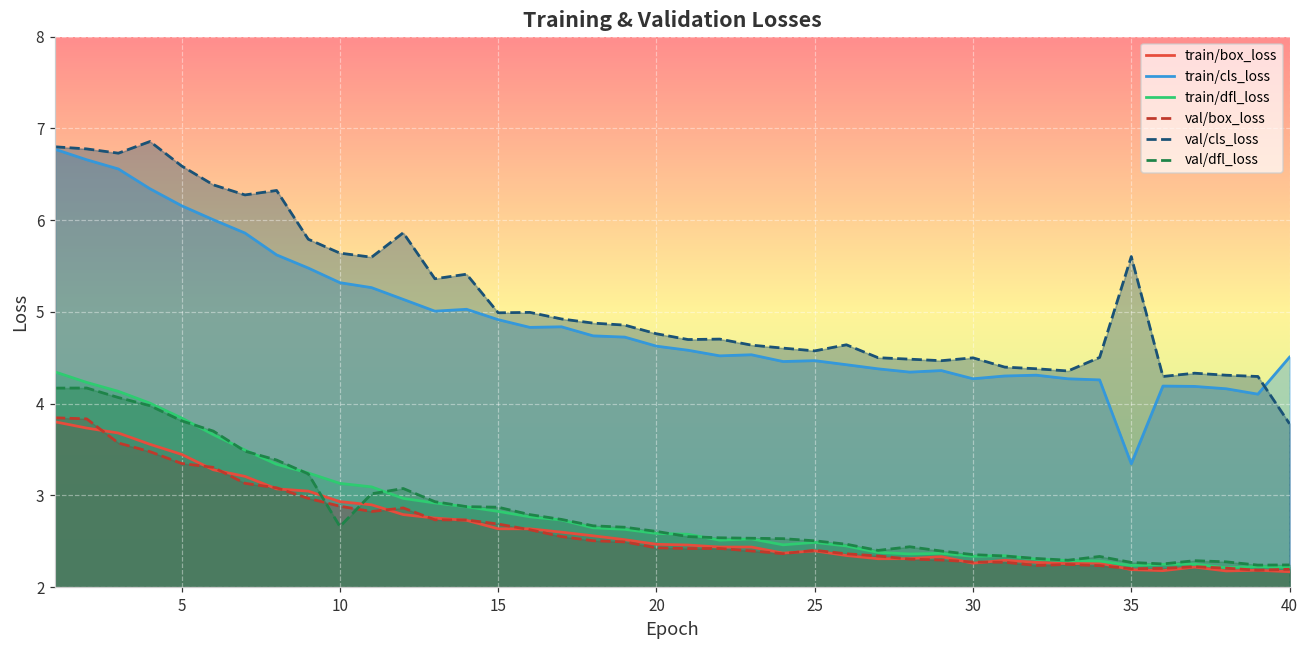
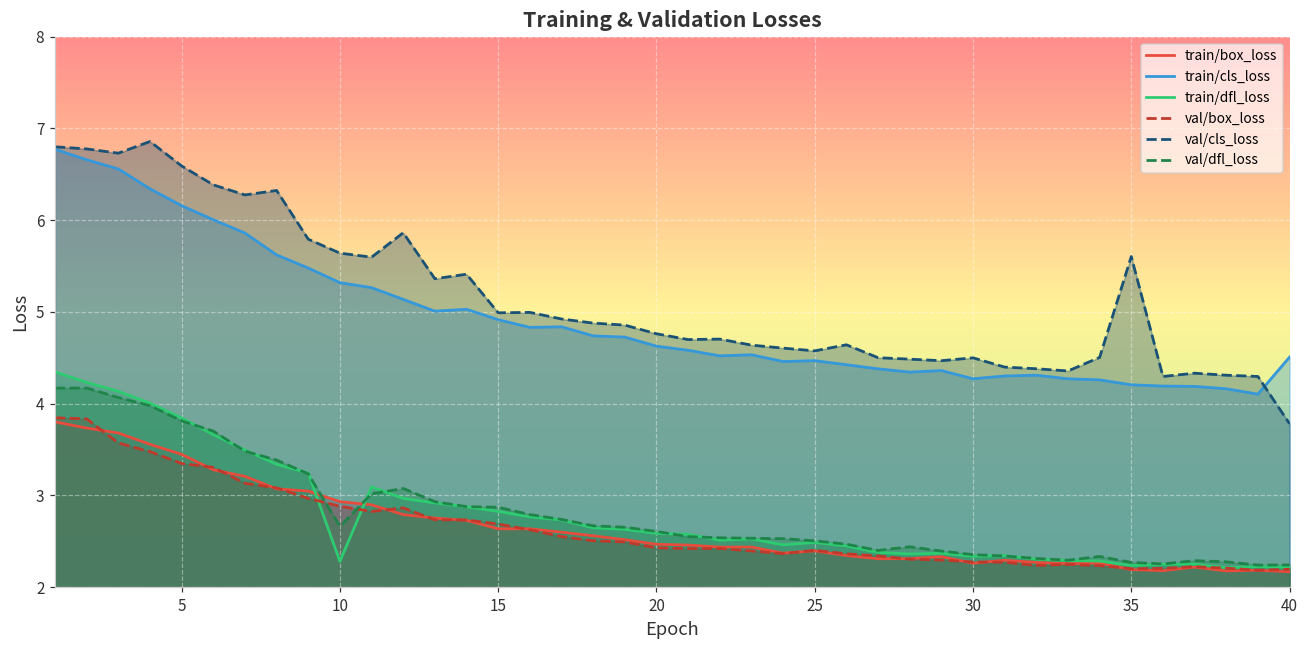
train/dfl_loss, 10: 3.1 -> 2.3
train/cls_loss, 35: 3.3 -> 4.2
